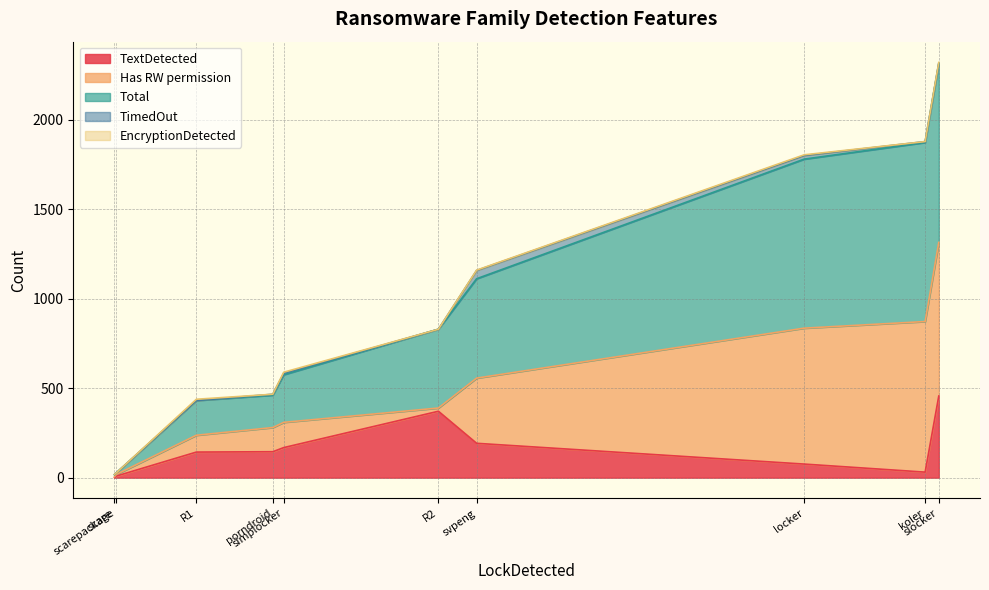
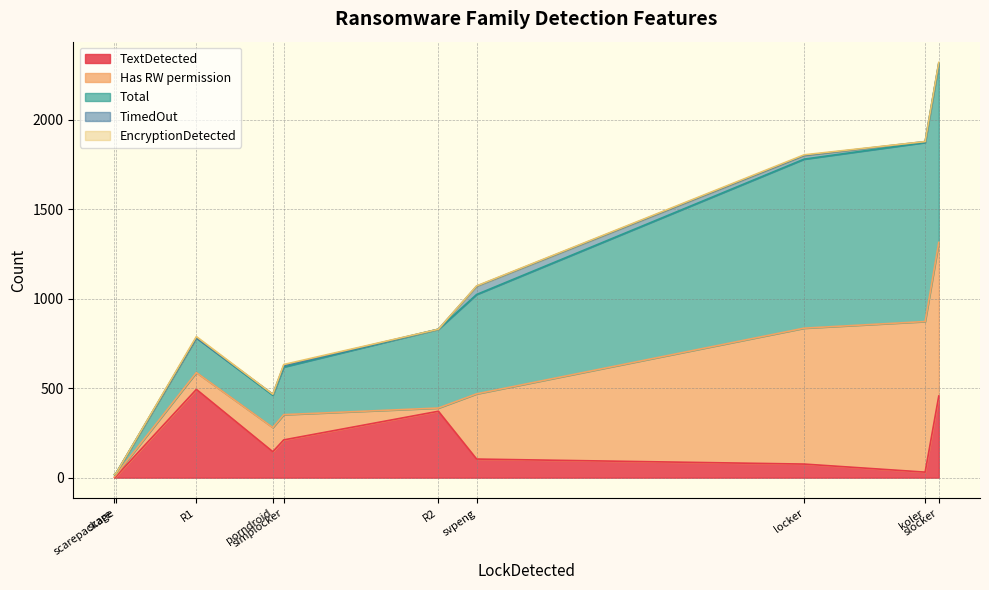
TextDetected, R1: 140 -> 490
TextDetected, simplocker: 170 -> 210
TextDetected, svpeng: 190 -> 100
